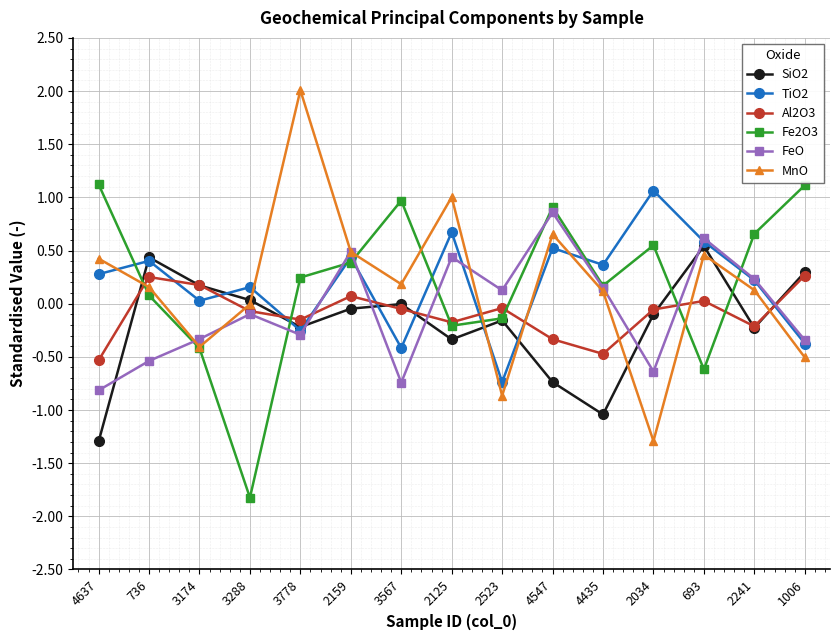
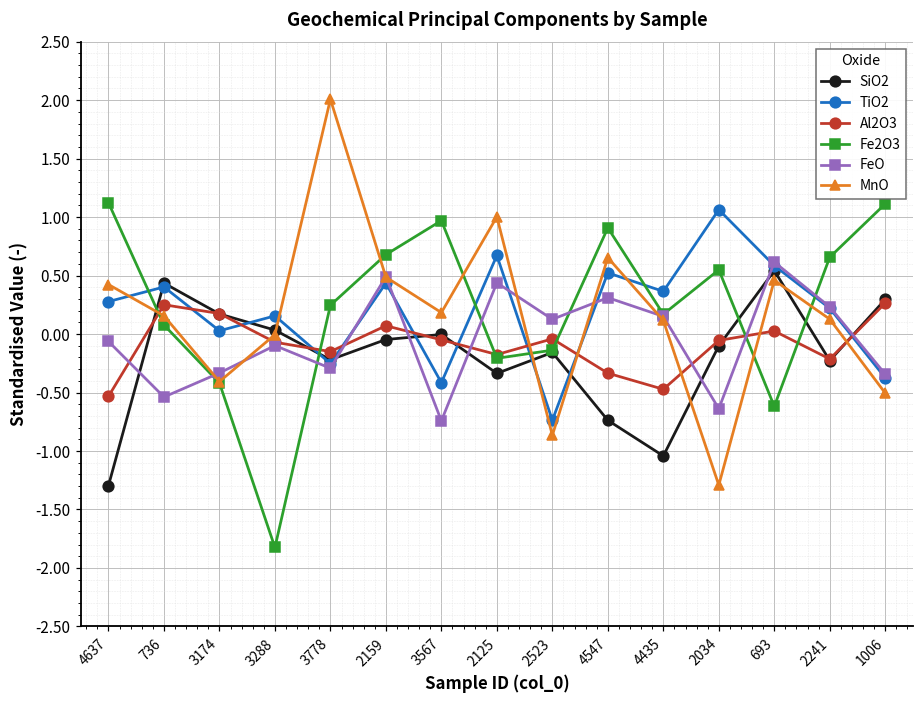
FeO, 4637: -0.81 -> -0.06
Fe2O3, 2159: 0.39 -> 0.68
FeO, 4547: 0.86 -> 0.31
